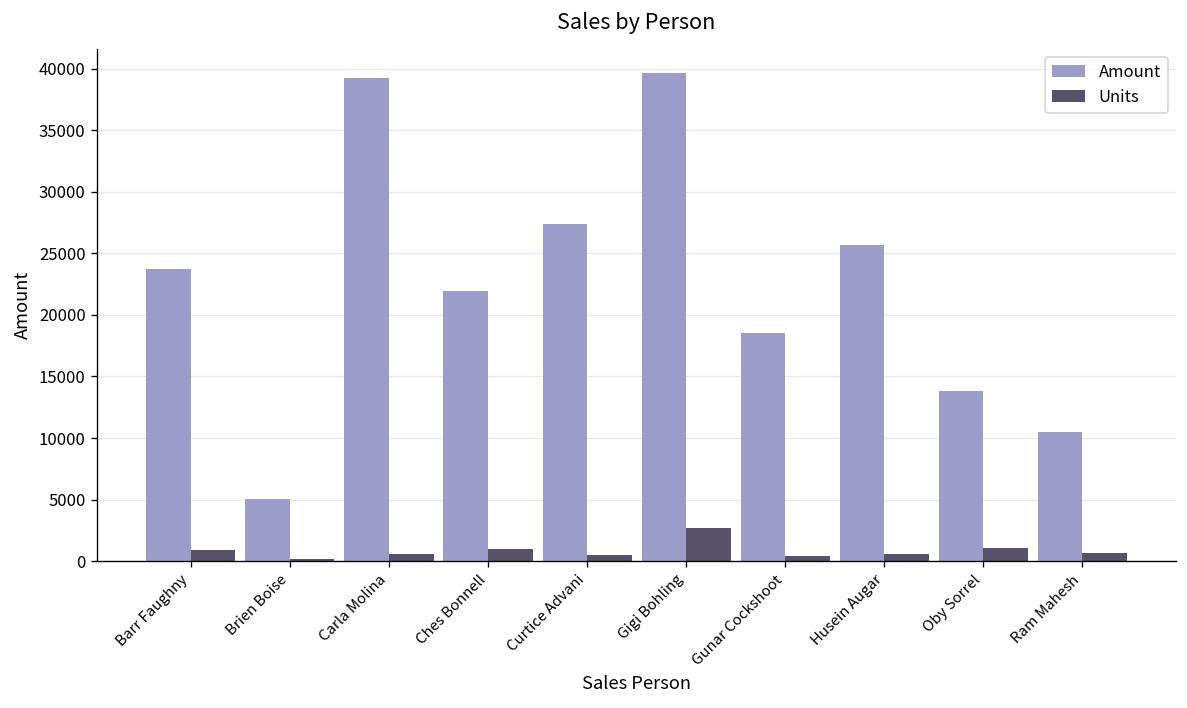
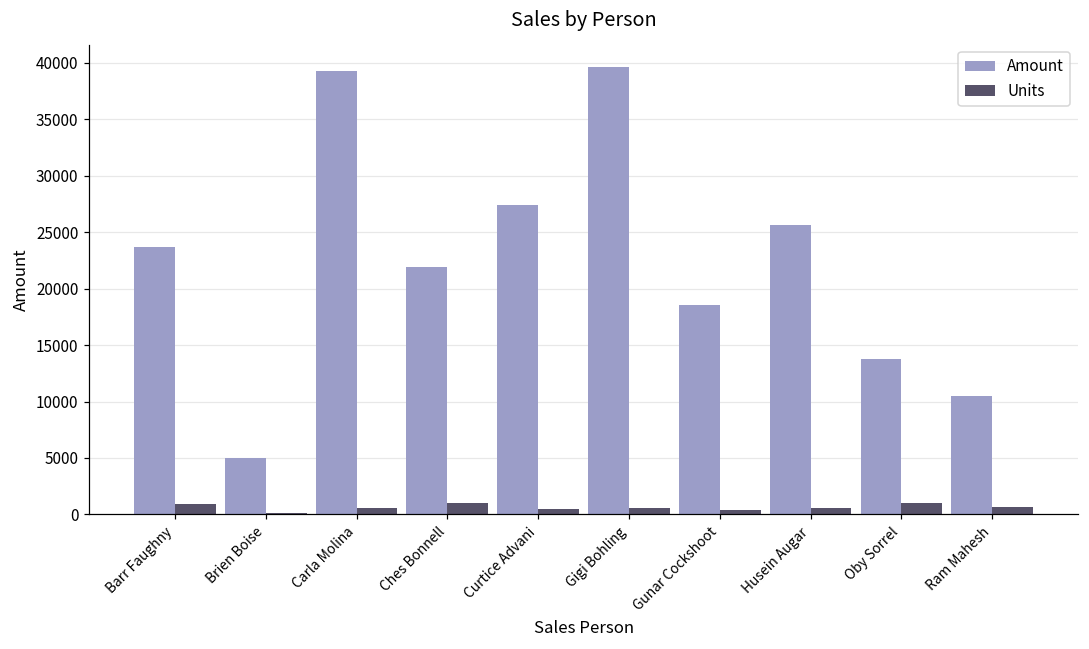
Units, Gigi Bohling: 2700 -> 600
